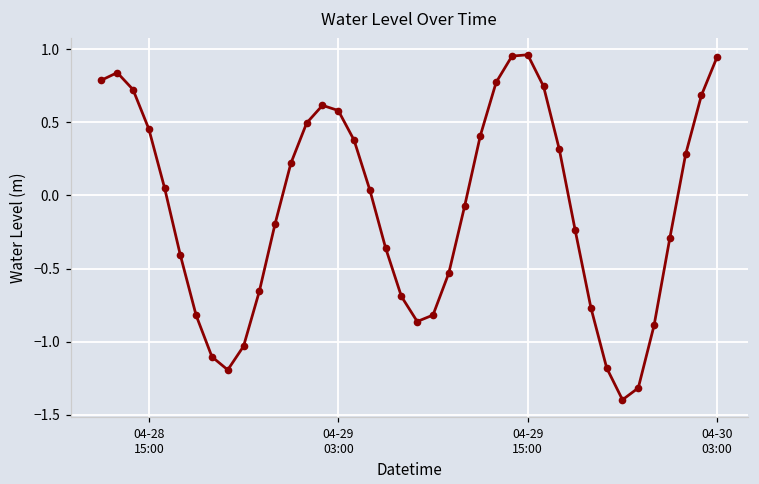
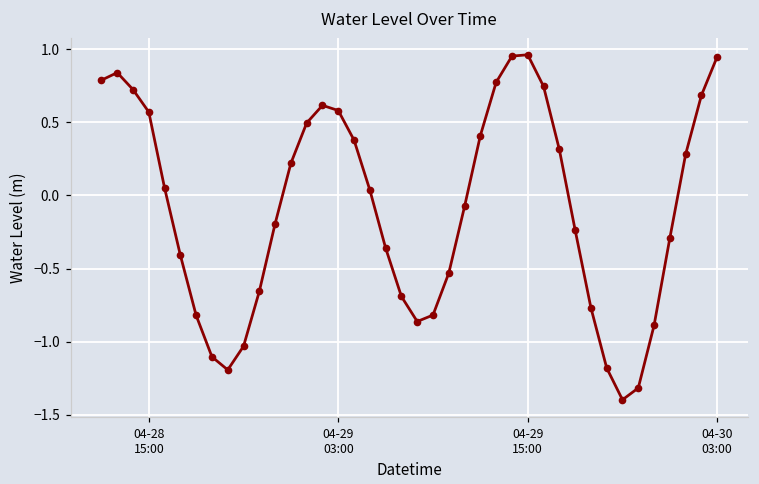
04-28 15:00: 0.46 -> 0.57
